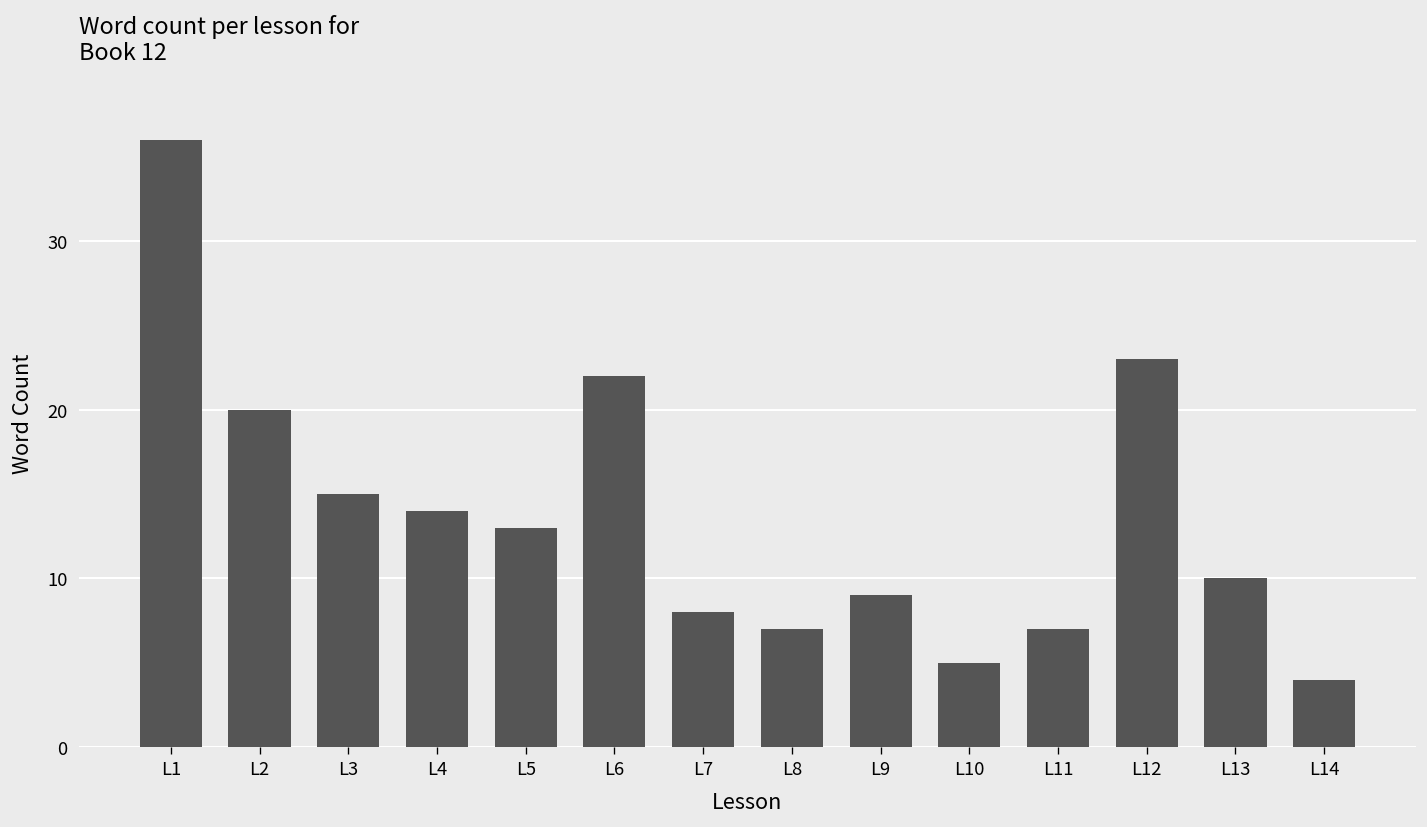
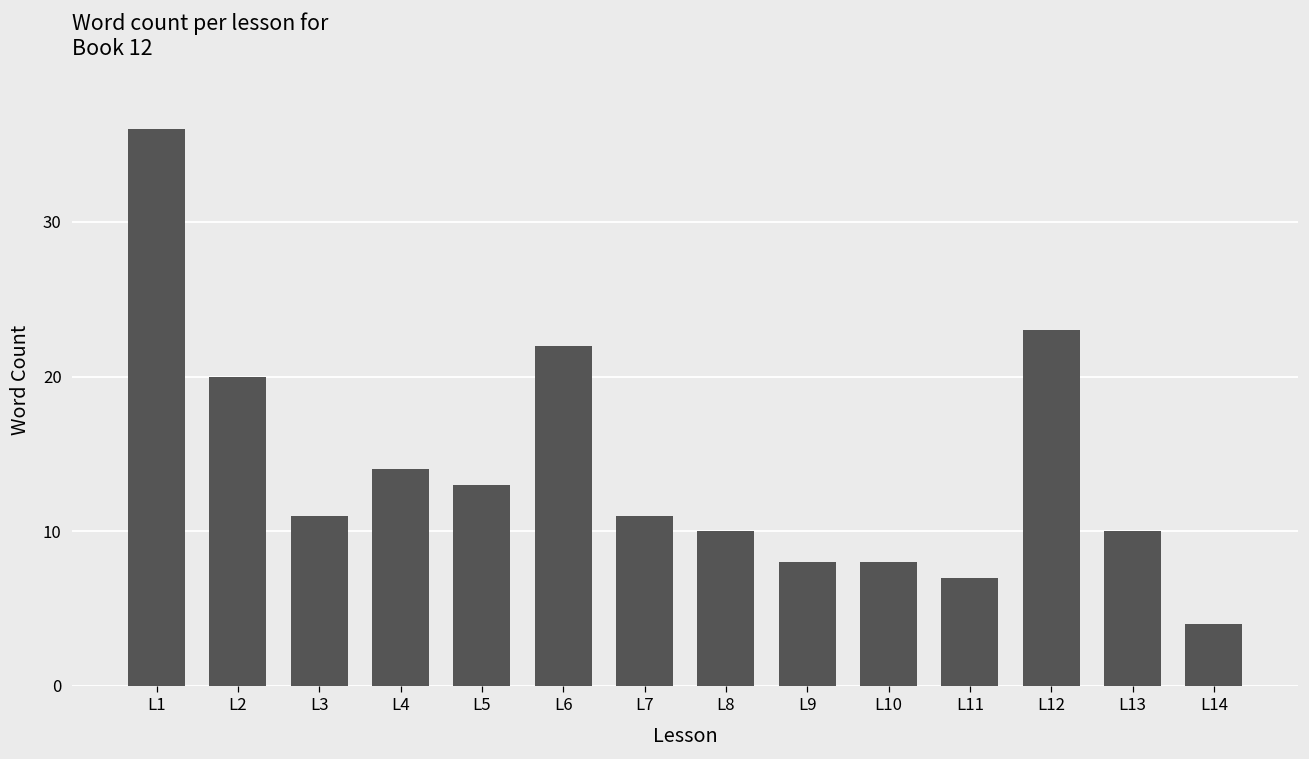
L3: 15 -> 11
L7: 8 -> 11
L8: 7 -> 10
L9: 9 -> 8
L10: 5 -> 8
